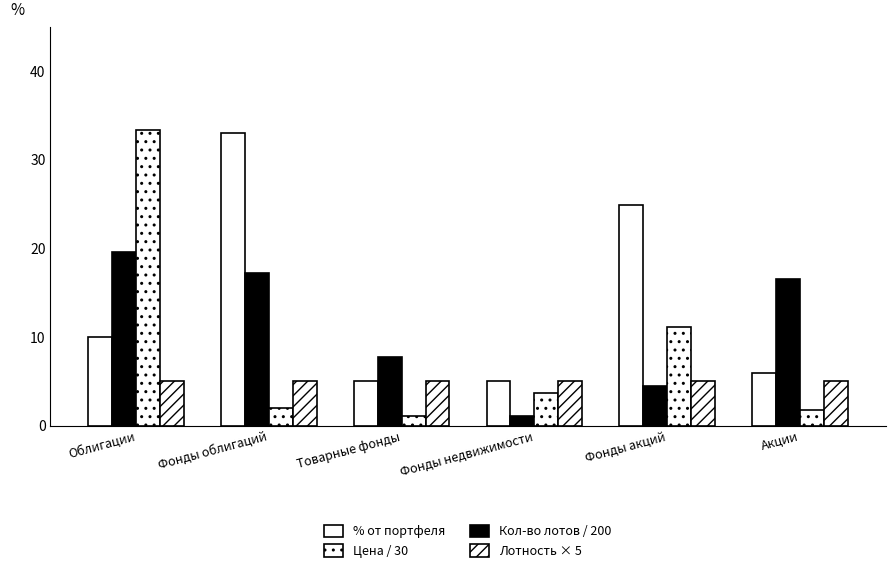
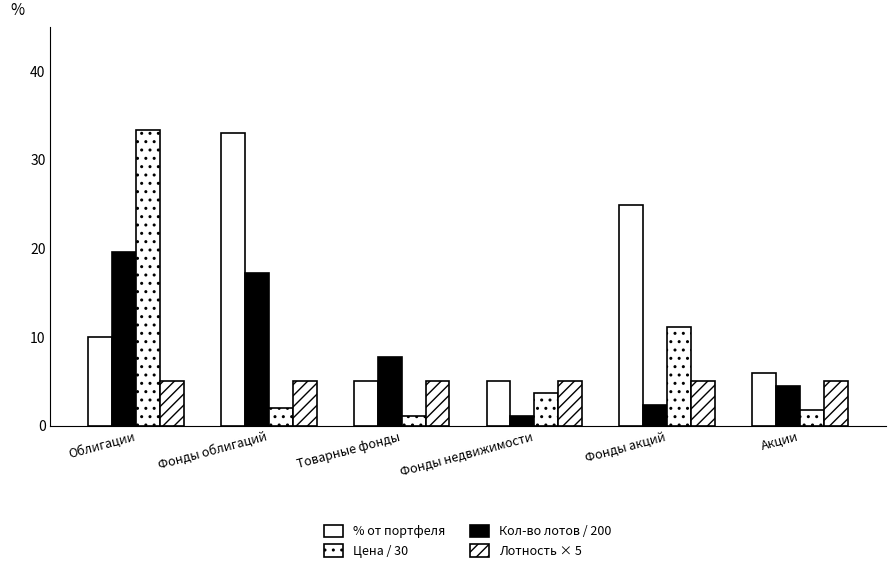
Кол-во лотов / 200, Фонды акций: 4 -> 2
Кол-во лотов / 200, Акции: 17 -> 4
